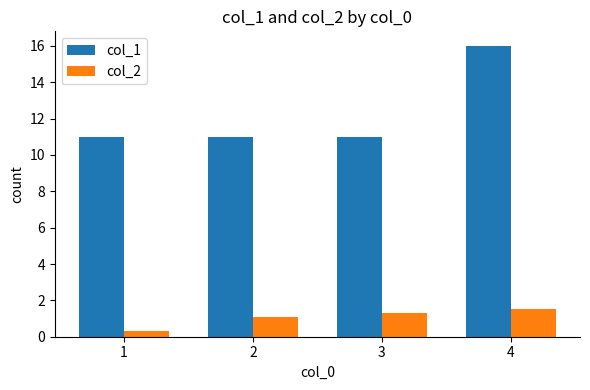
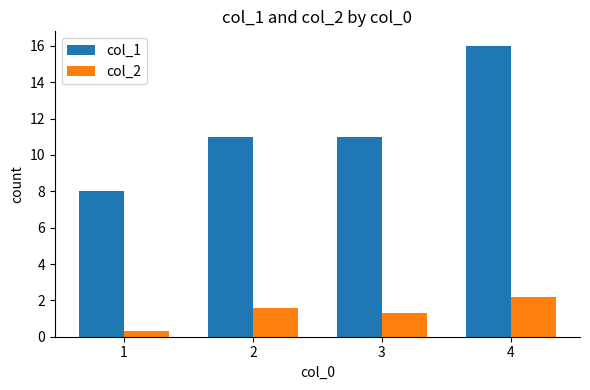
col_1, 1: 11 -> 8
col_2, 2: 1.1 -> 1.6
col_2, 4: 1.5 -> 2.2
